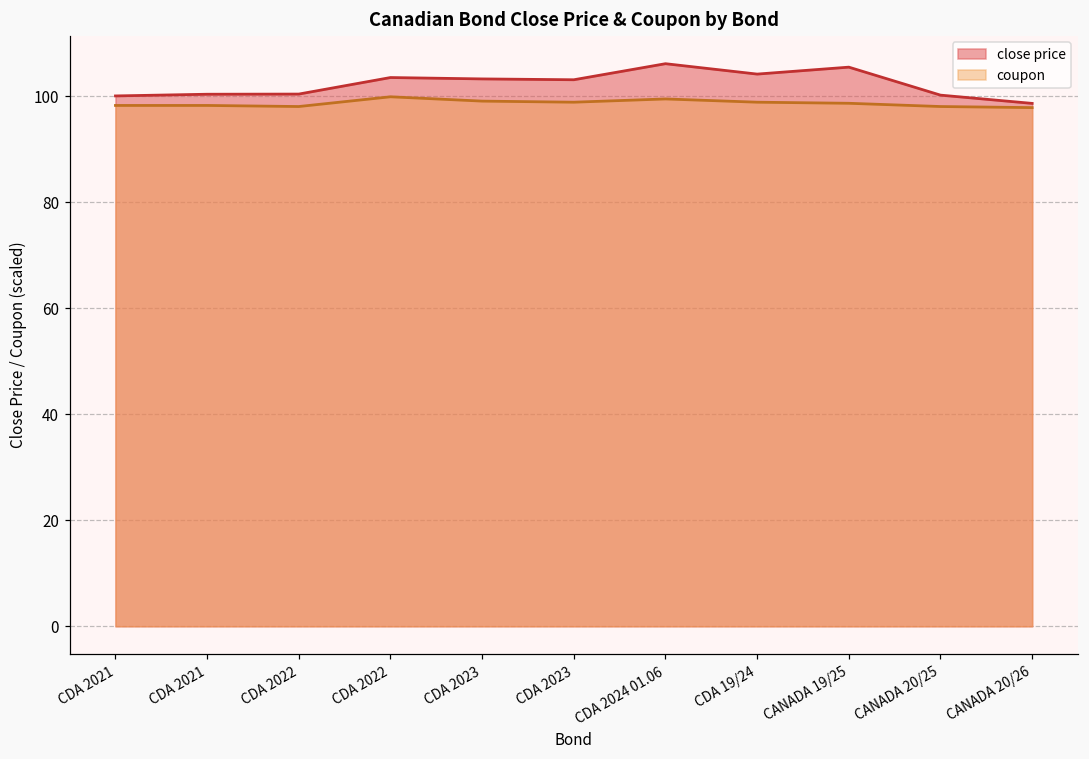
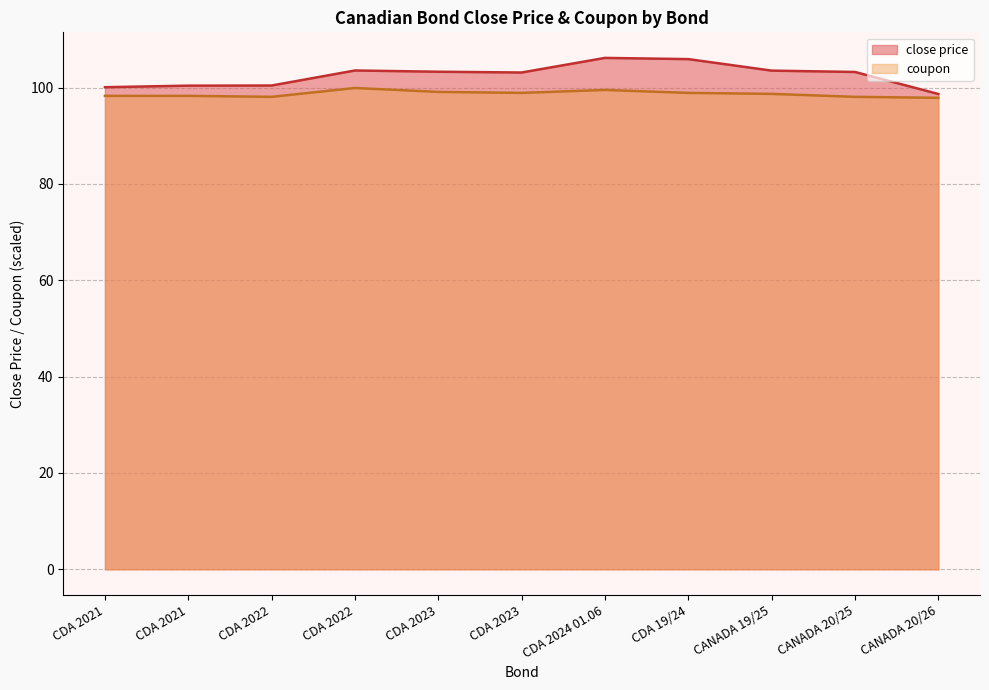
close price, CDA 19/24: 104 -> 106
close price, CANADA 19/25: 106 -> 104
close price, CANADA 20/25: 100 -> 103
